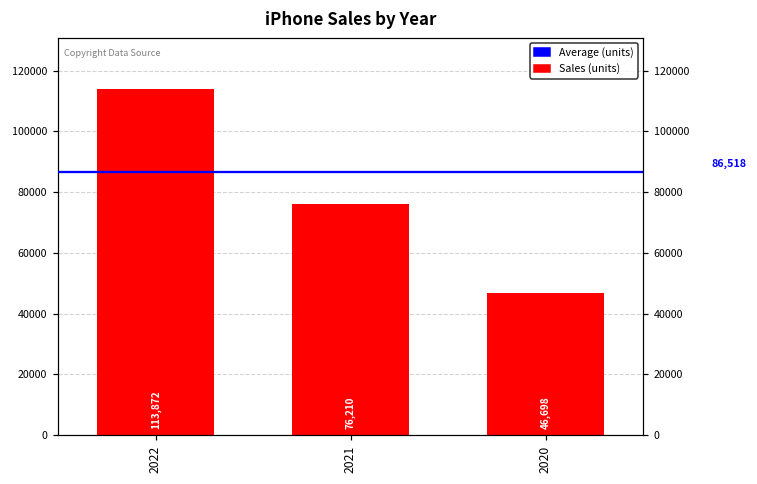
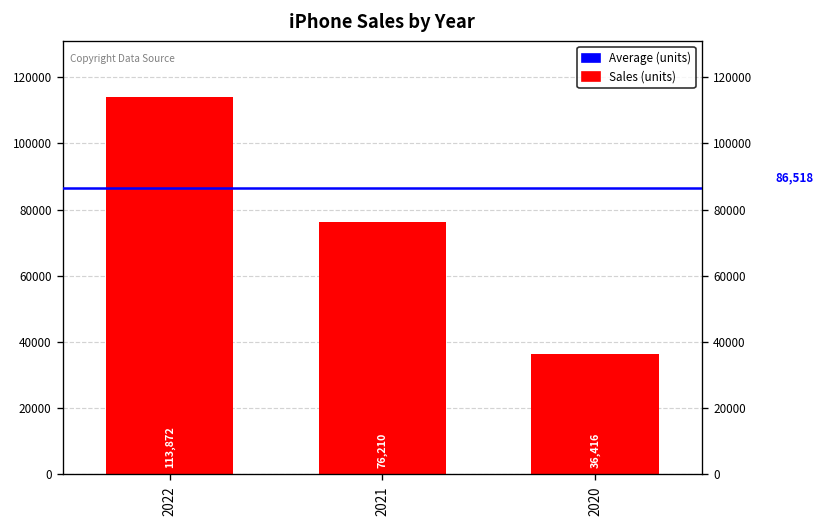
2020: 46,698 -> 36,416
